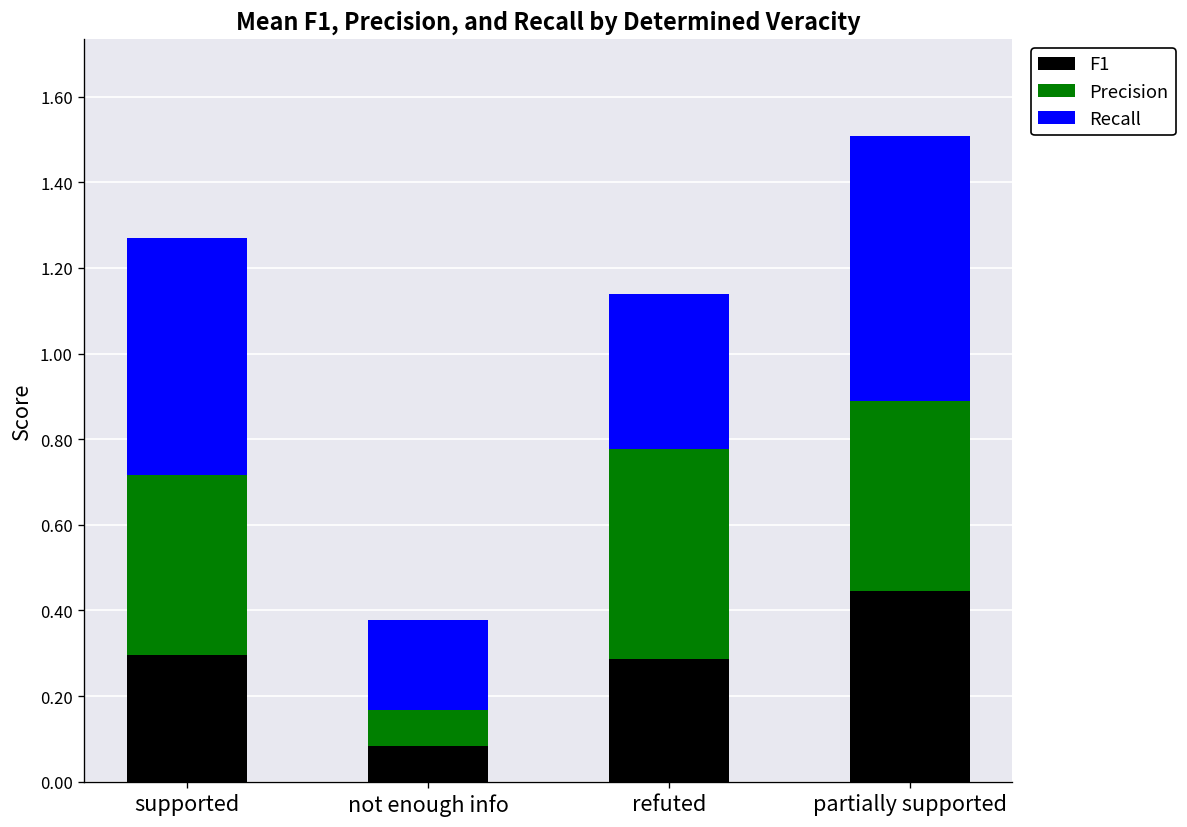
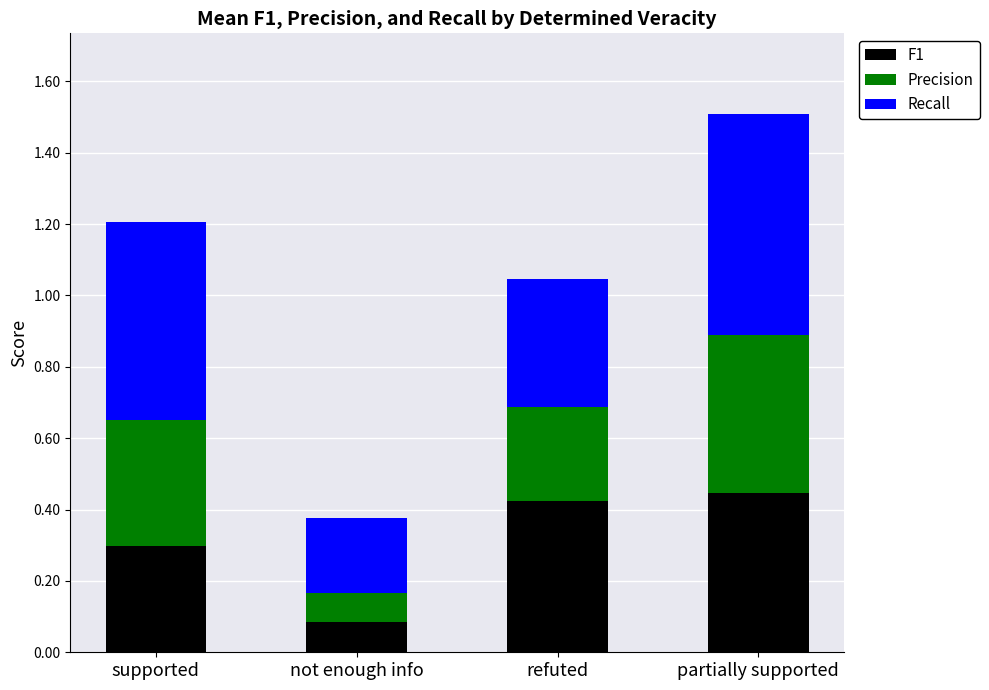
Precision, supported: 0.42 -> 0.35
F1, refuted: 0.29 -> 0.42
Precision, refuted: 0.49 -> 0.26
